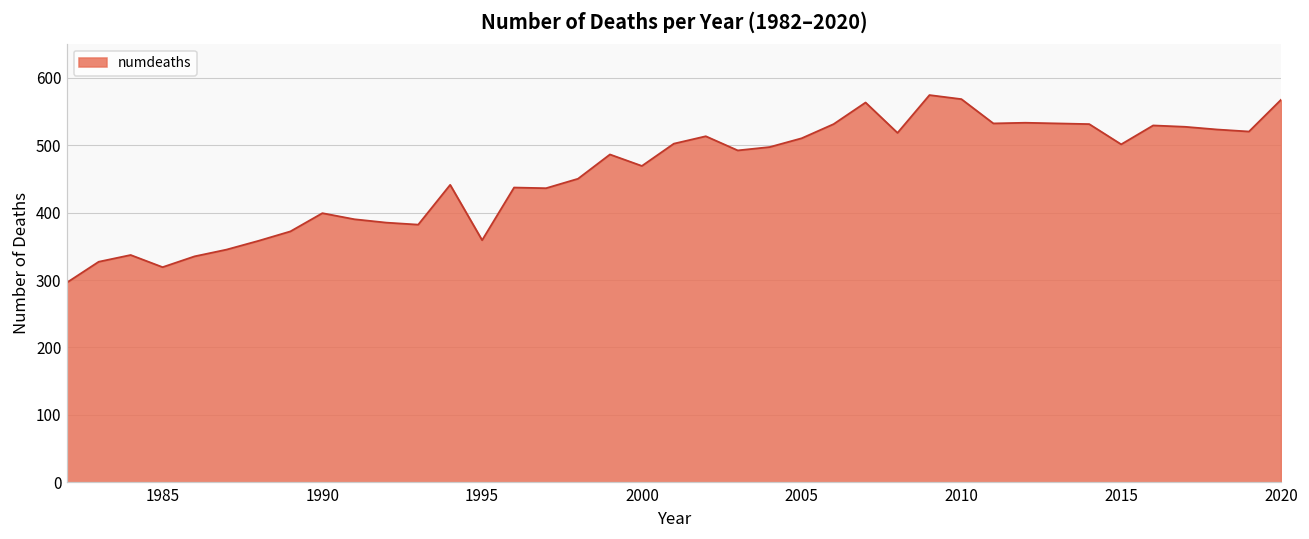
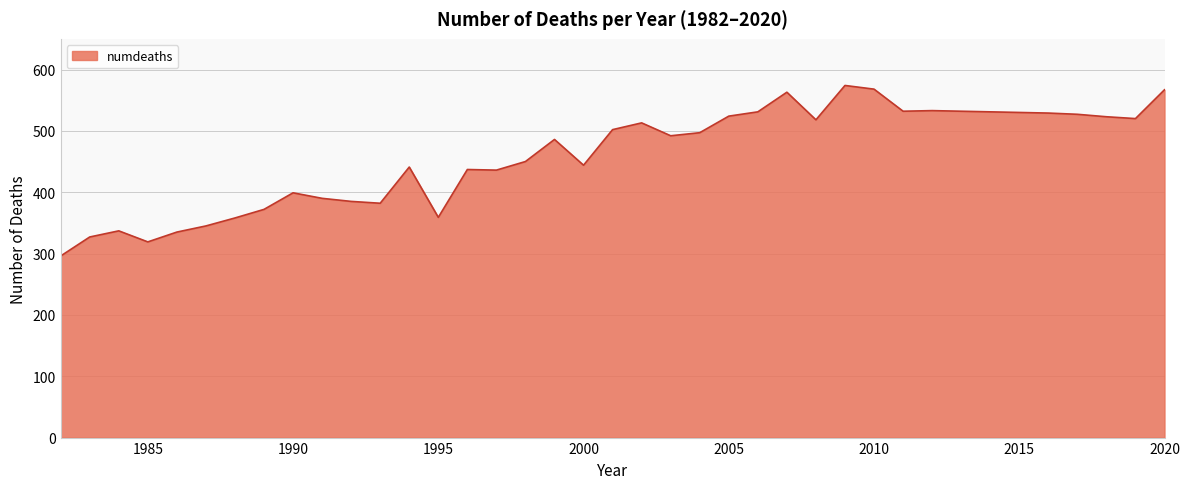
2000: 470 -> 440
2005: 510 -> 520
2015: 500 -> 530
